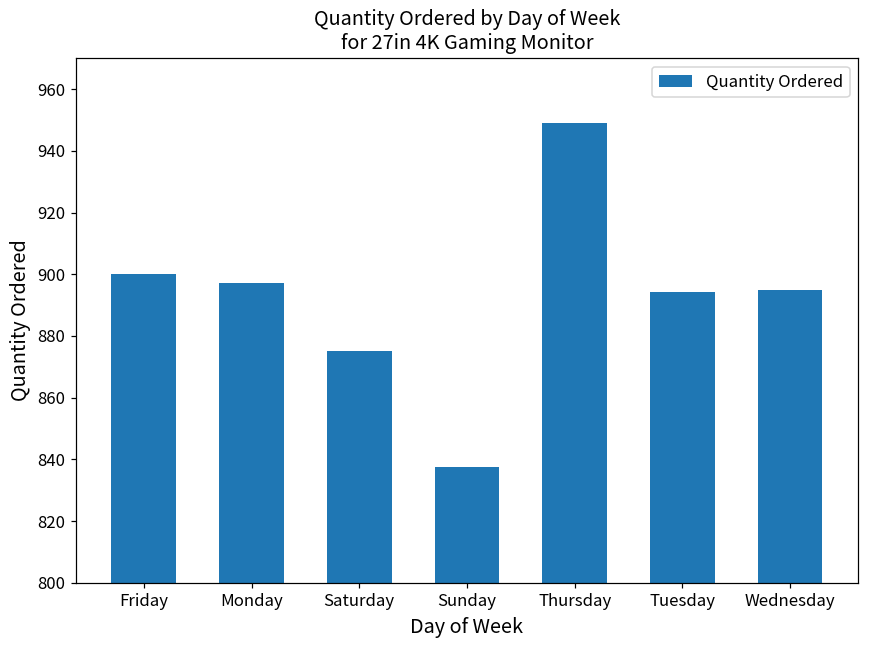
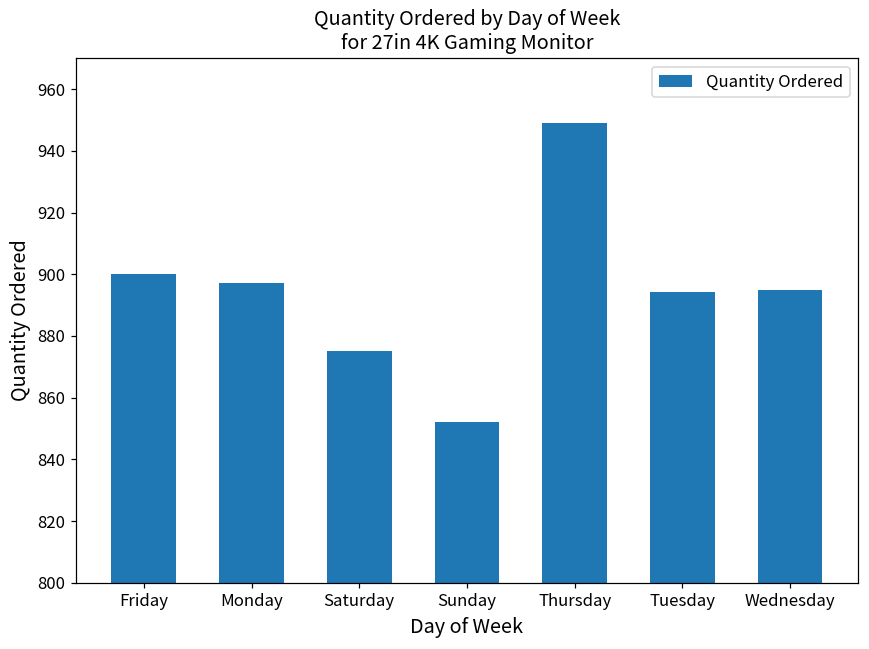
Sunday: 837 -> 852
